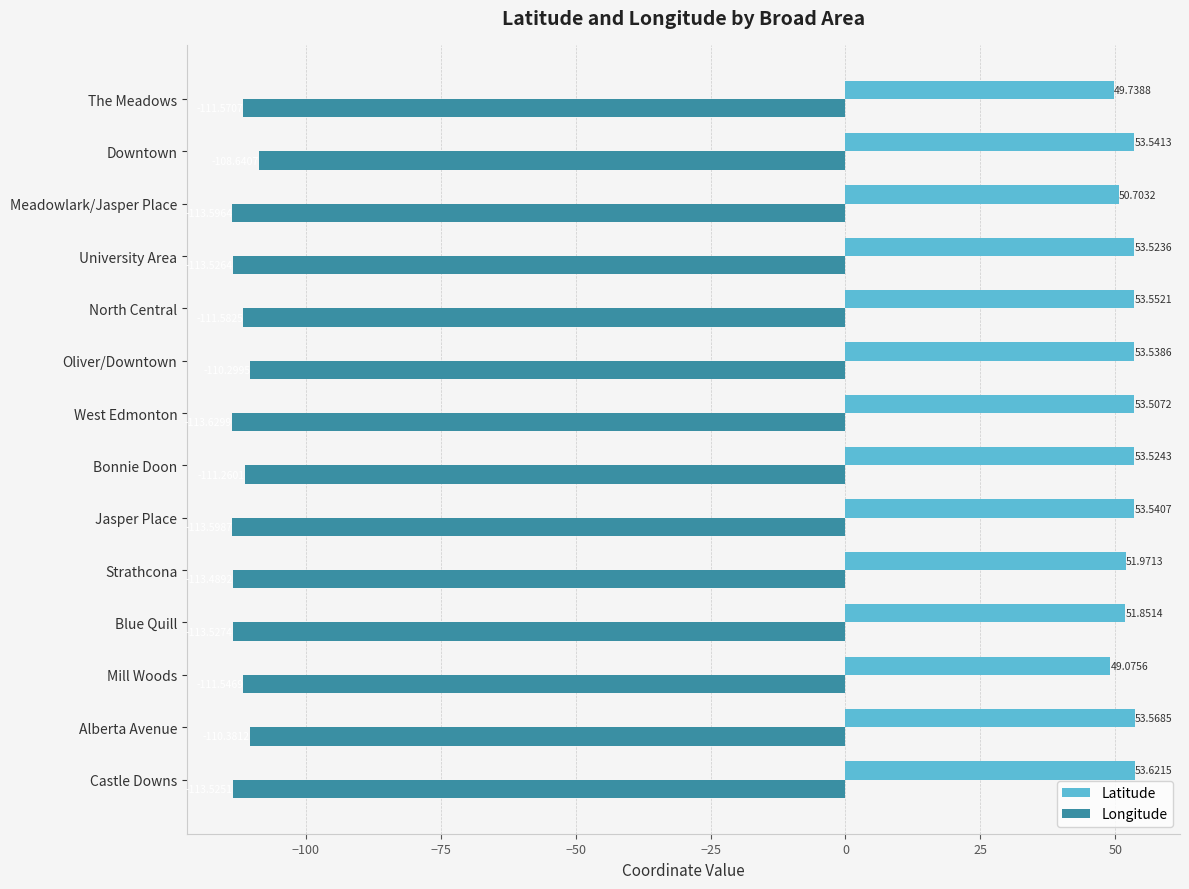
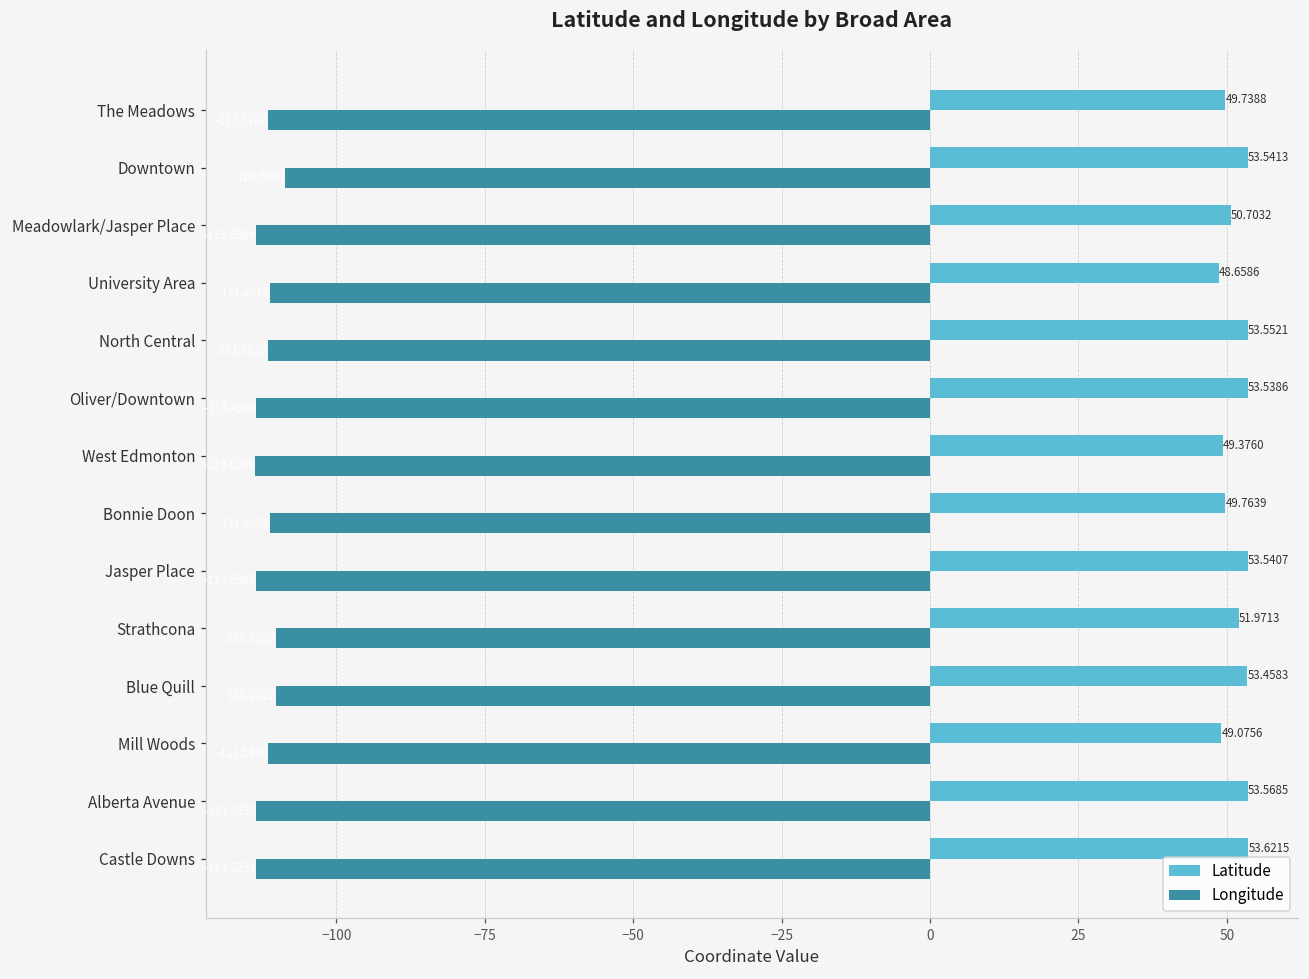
Latitude, University Area: 53.5236 -> 48.6586
Longitude, University Area: -114 -> -111
Longitude, Oliver/Downtown: -110 -> -113
Latitude, West Edmonton: 53.5072 -> 49.3760
Latitude, Bonnie Doon: 53.5243 -> 49.7639
Longitude, Strathcona: -113 -> -110
Latitude, Blue Quill: 51.8514 -> 53.4583
Longitude, Blue Quill: -114 -> -110
Longitude, Alberta Avenue: -110 -> -113
